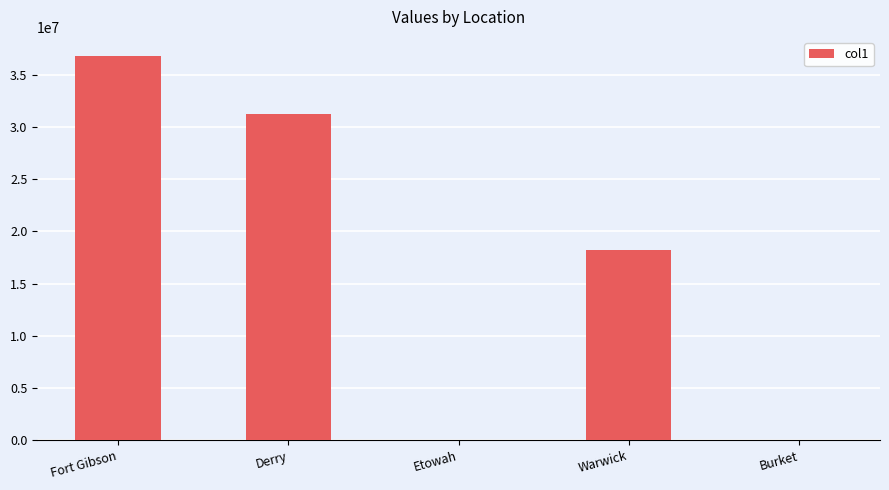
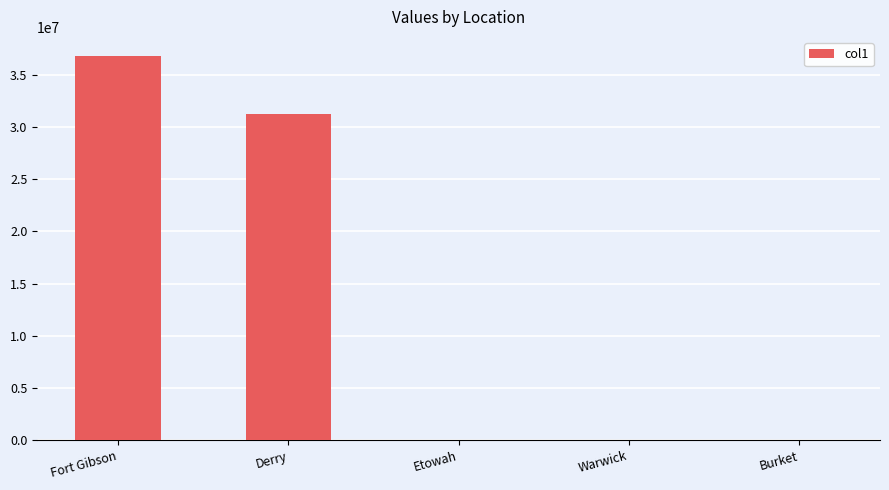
Warwick: 18200000 -> 0
